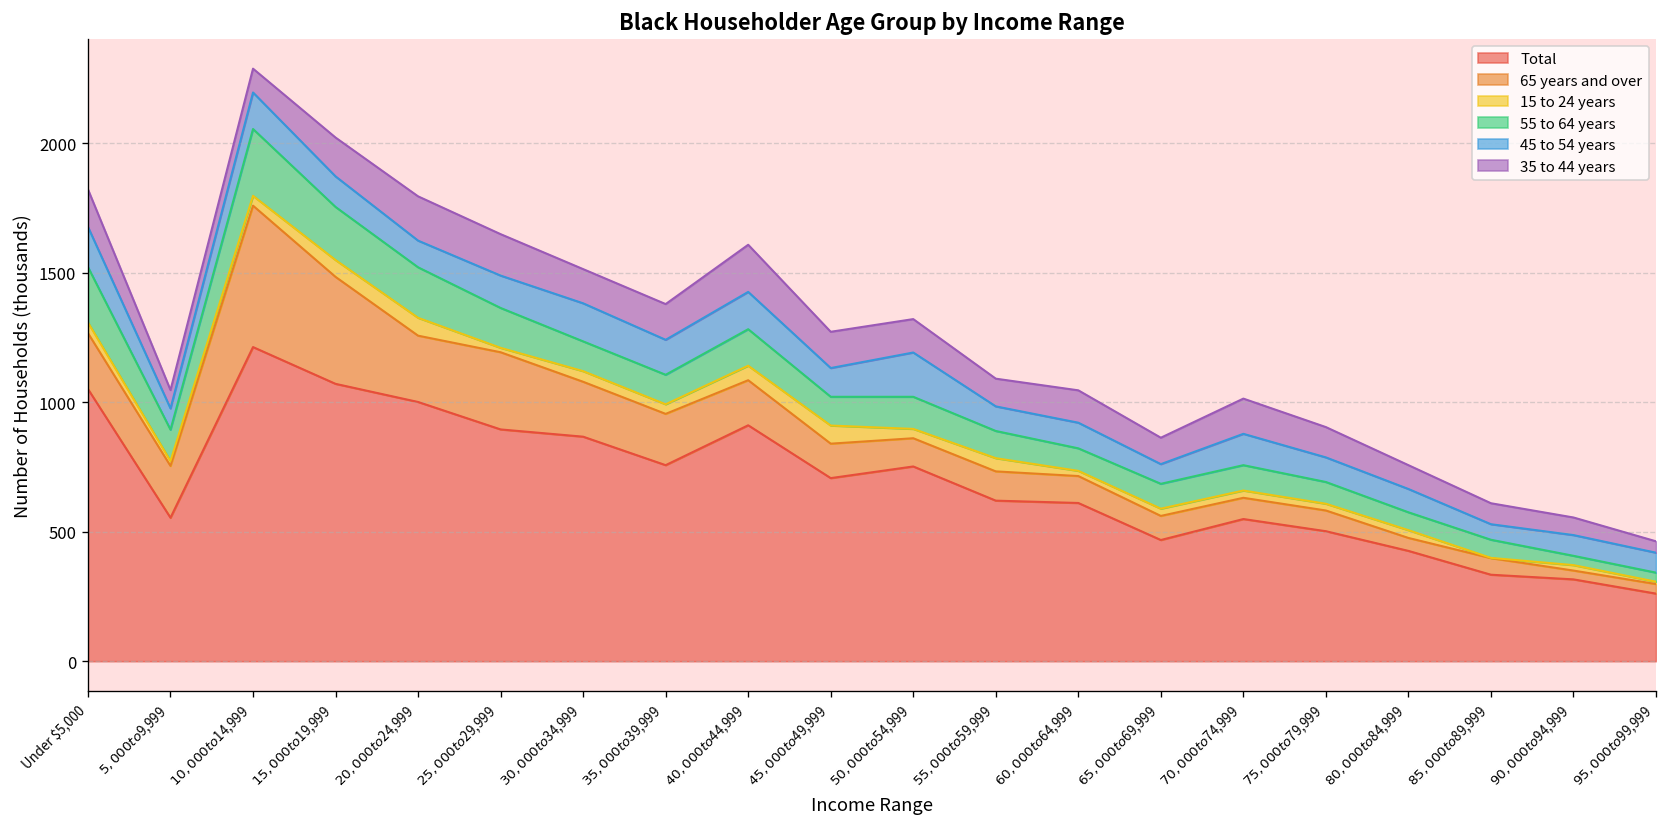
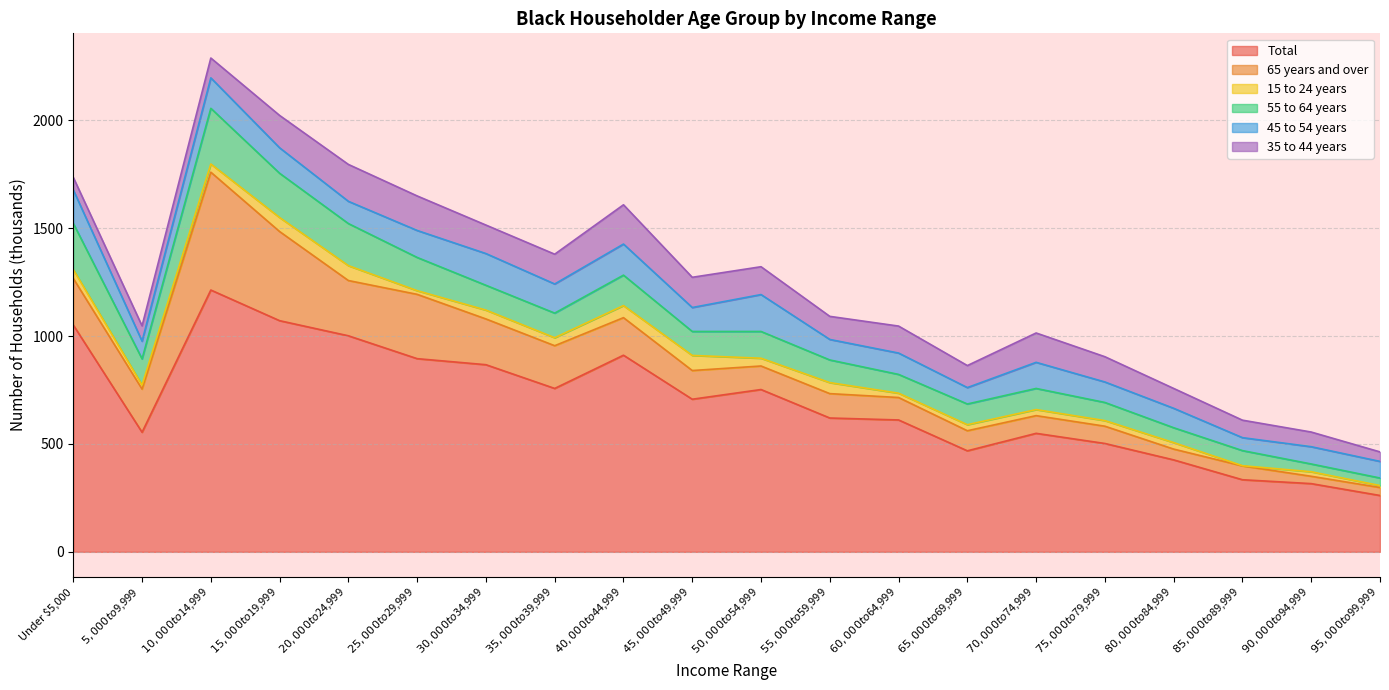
35 to 44 years, Under $5,000: 150 -> 60
